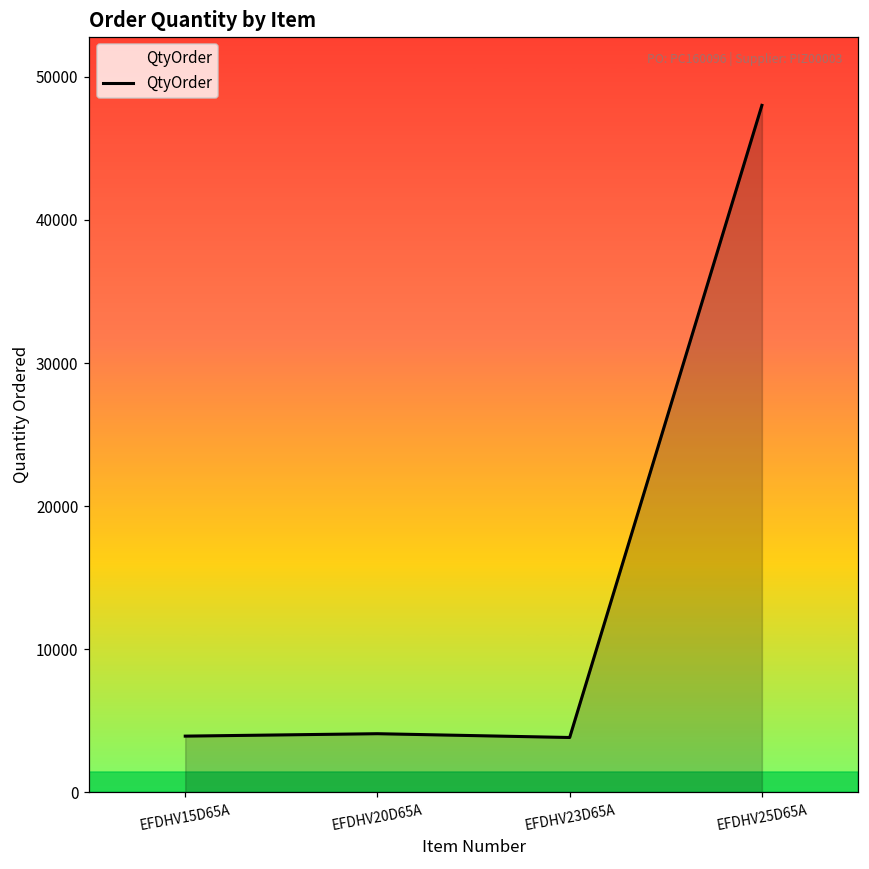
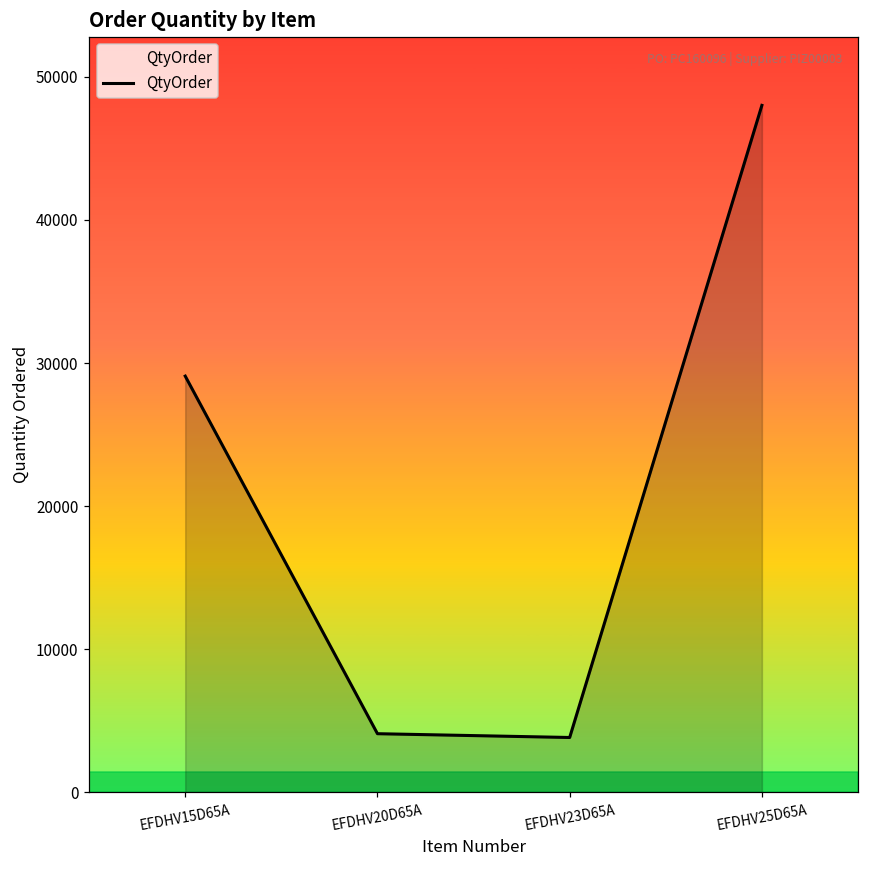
EFDHV15D65A: 3900 -> 29100
